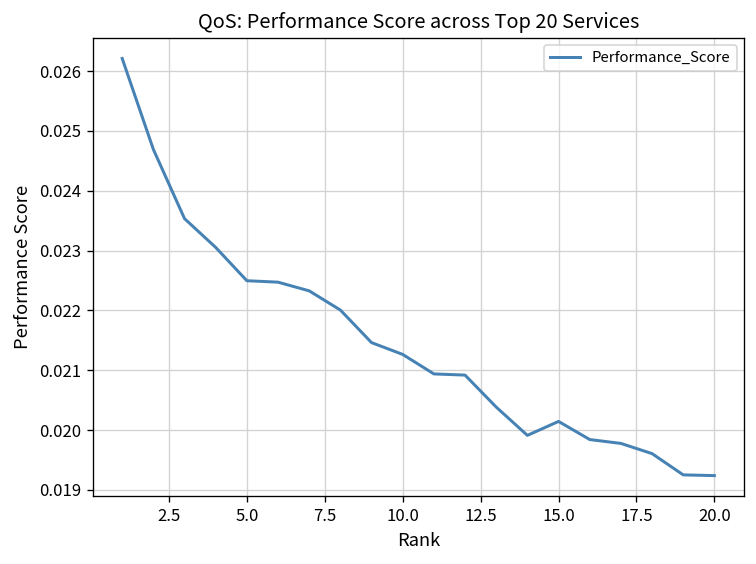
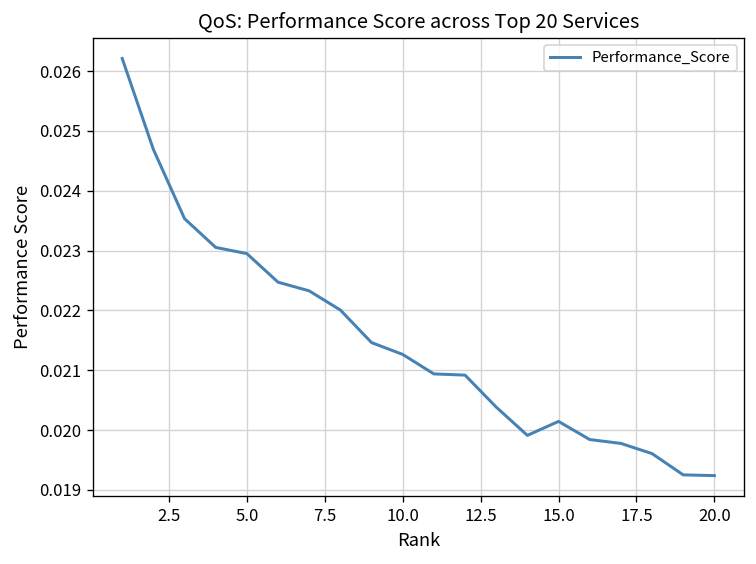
5.0: 0.0225 -> 0.0229
